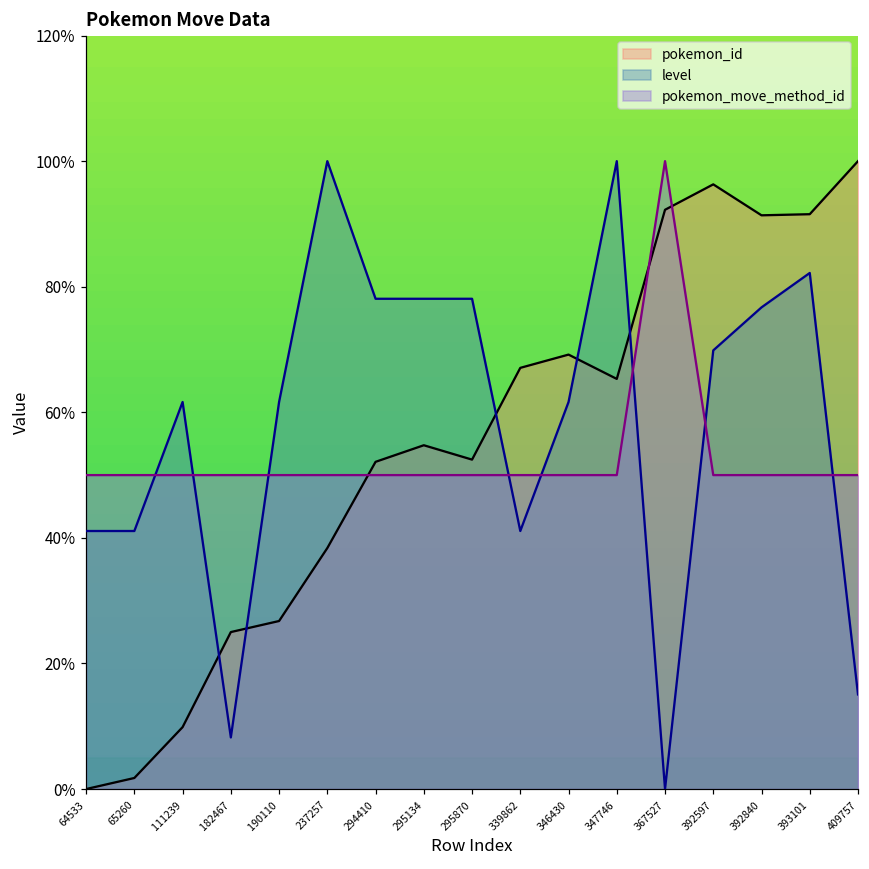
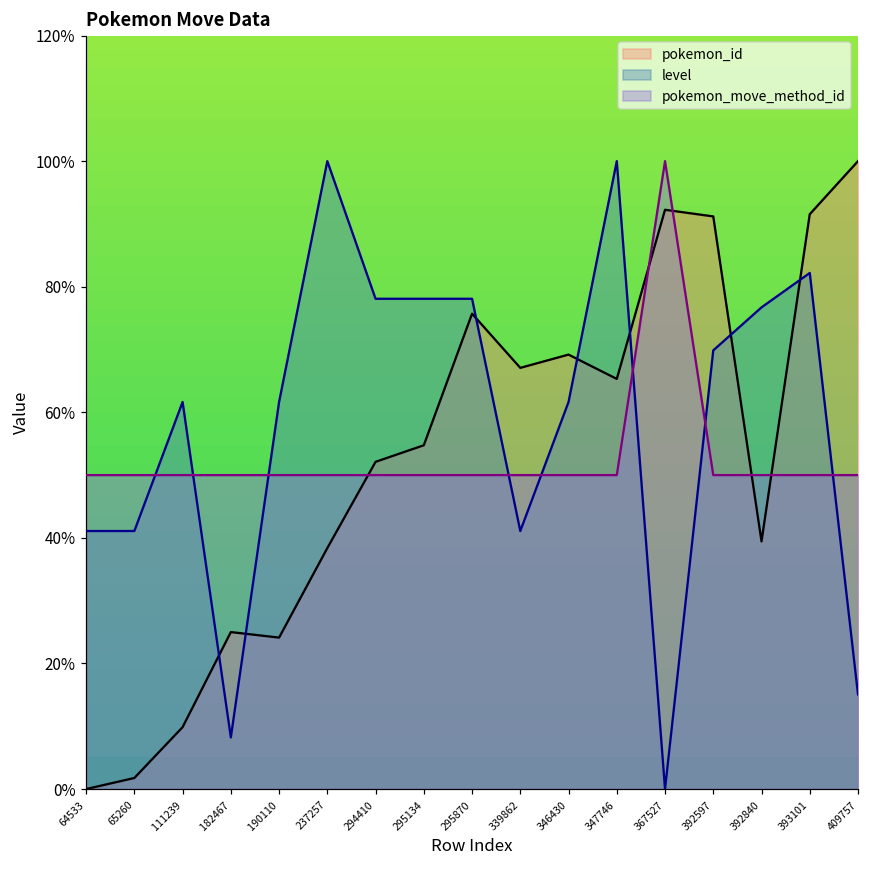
pokemon_id, 190110: 27% -> 24%
pokemon_id, 295870: 52% -> 76%
pokemon_id, 392597: 96% -> 91%
pokemon_id, 392840: 91% -> 39%
